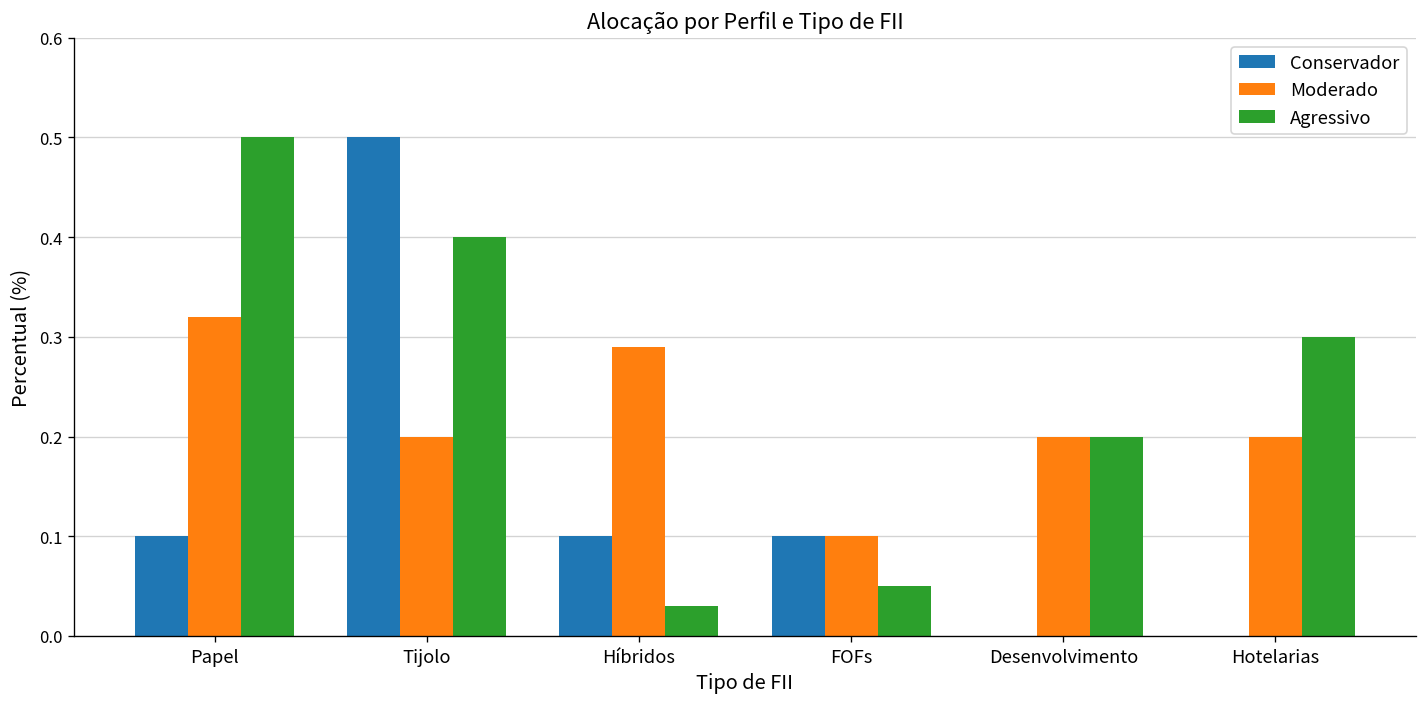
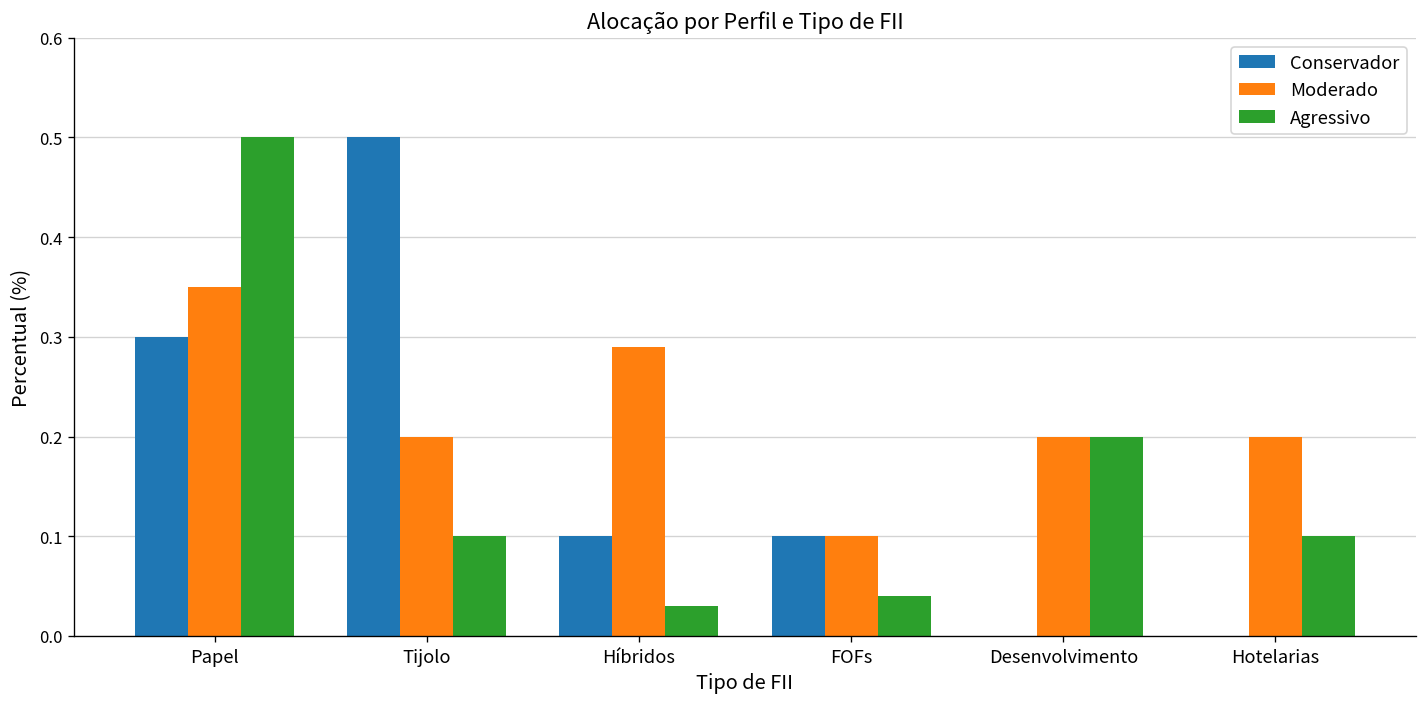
Conservador, Papel: 0.1 -> 0.3
Moderado, Papel: 0.32 -> 0.35
Agressivo, Tijolo: 0.4 -> 0.1
Agressivo, FOFs: 0.05 -> 0.04
Agressivo, Hotelarias: 0.3 -> 0.1
